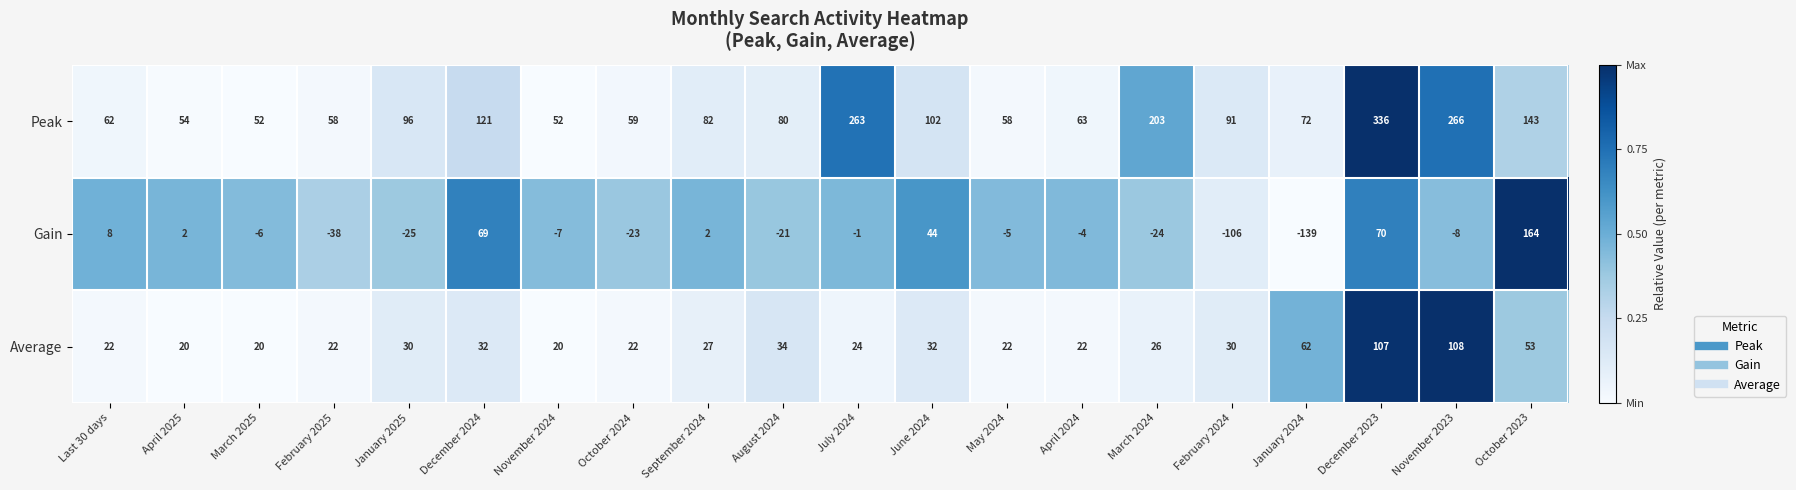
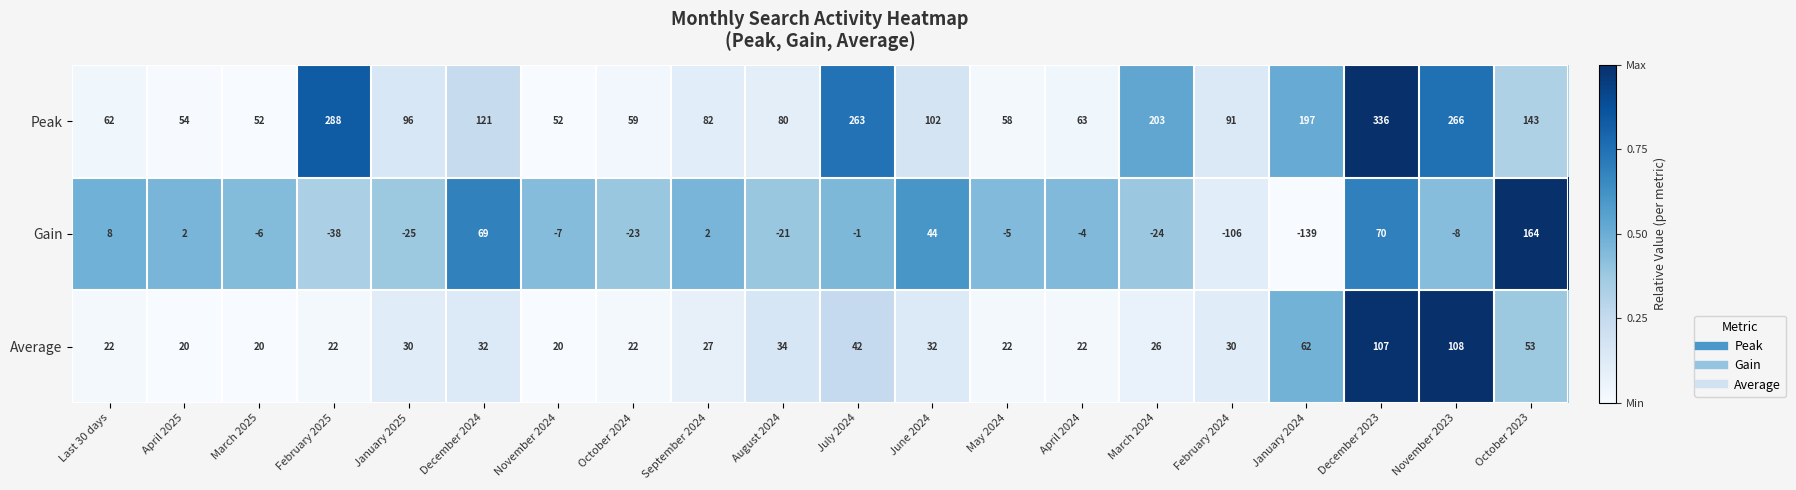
Peak, February 2025: 58 -> 288
Peak, January 2024: 72 -> 197
Average, July 2024: 24 -> 42
